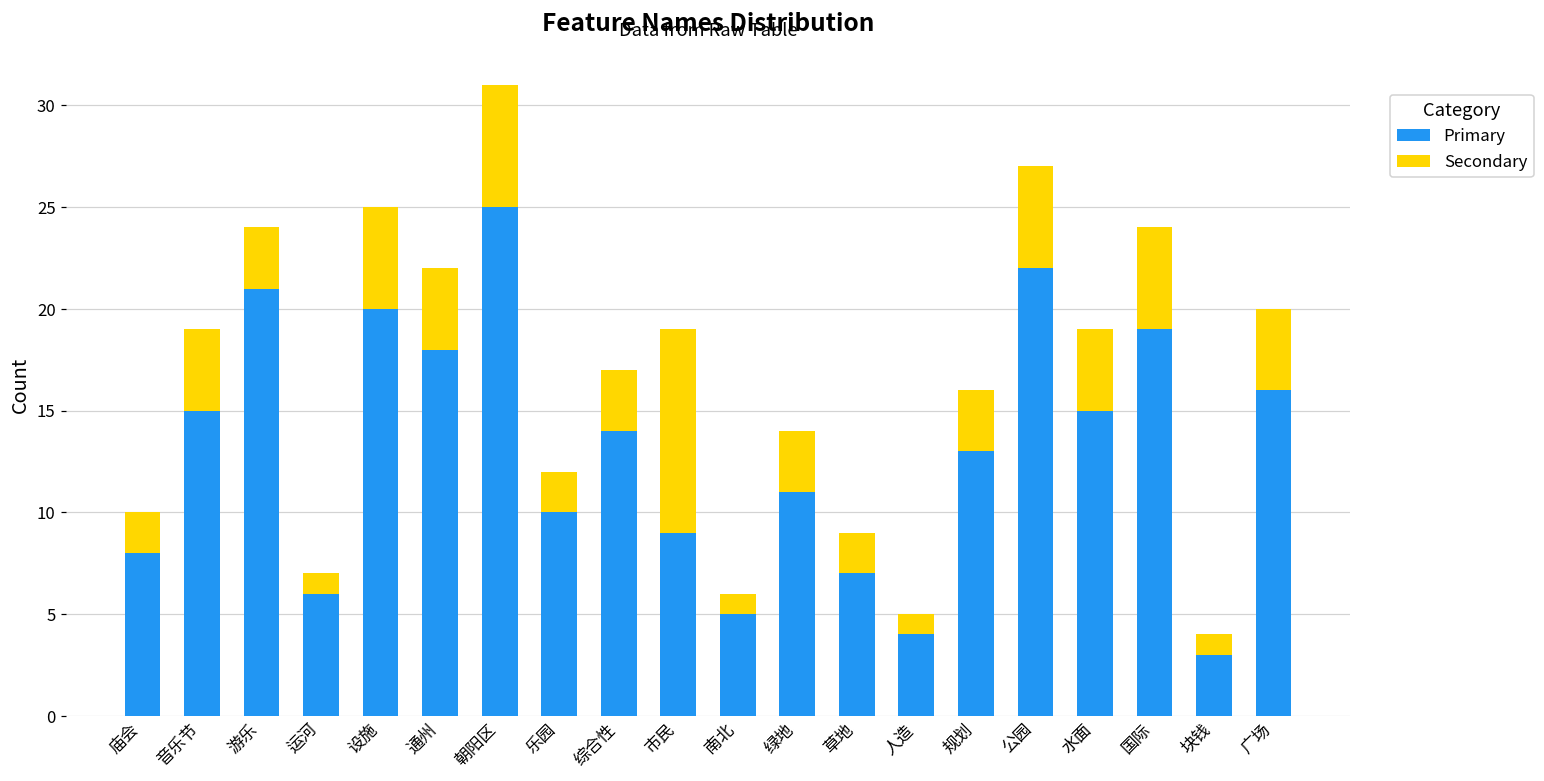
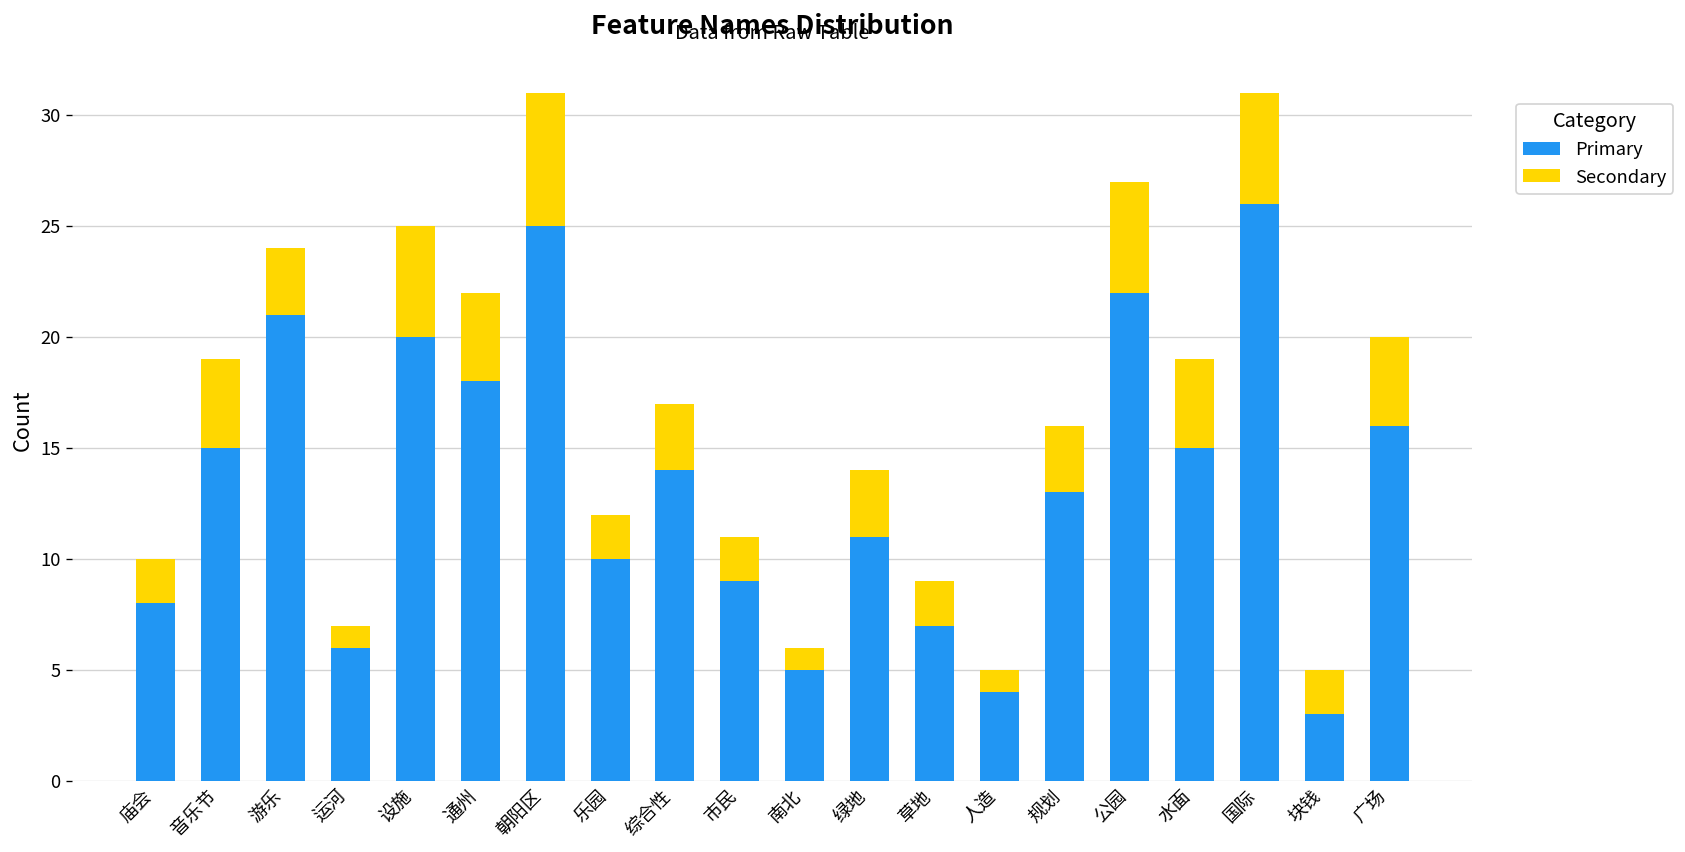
Secondary, 市民: 10 -> 2
Primary, 国际: 19 -> 26
Secondary, 块钱: 1 -> 2
